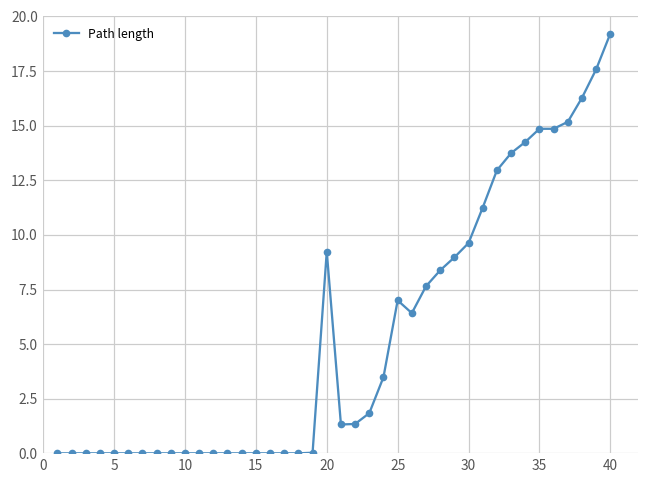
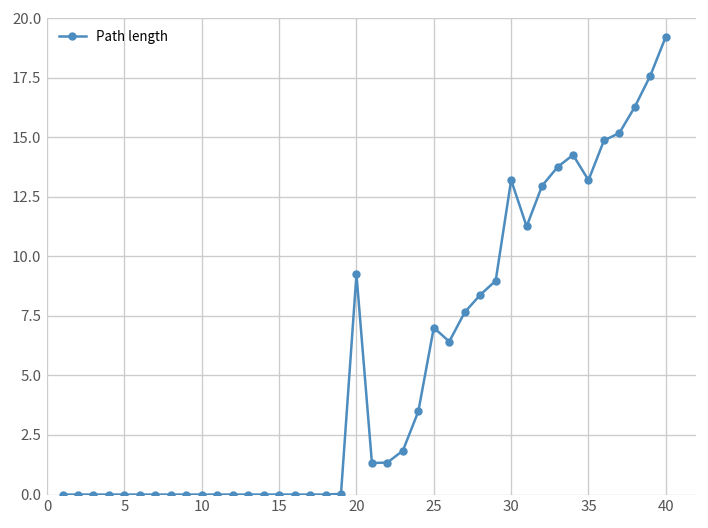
30: 9.6 -> 13.2
35: 14.9 -> 13.2
